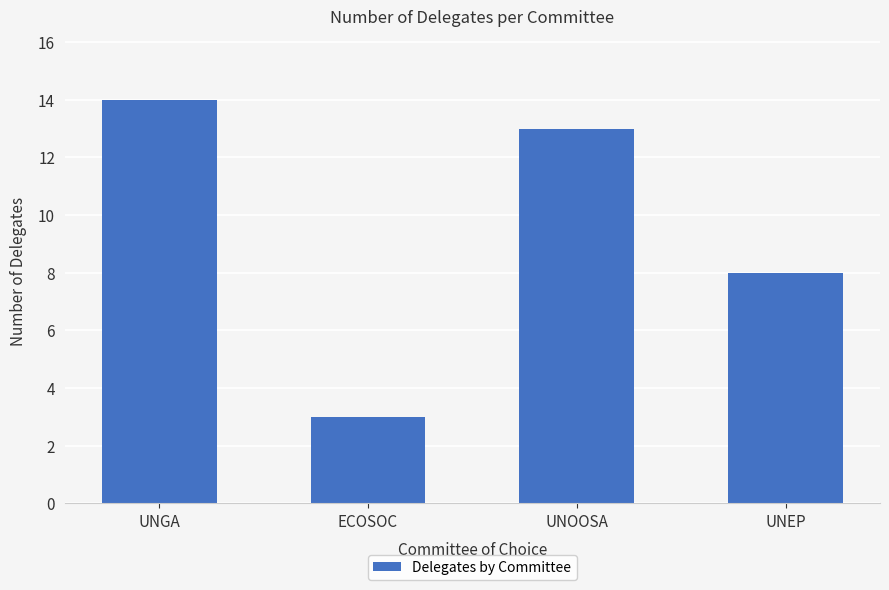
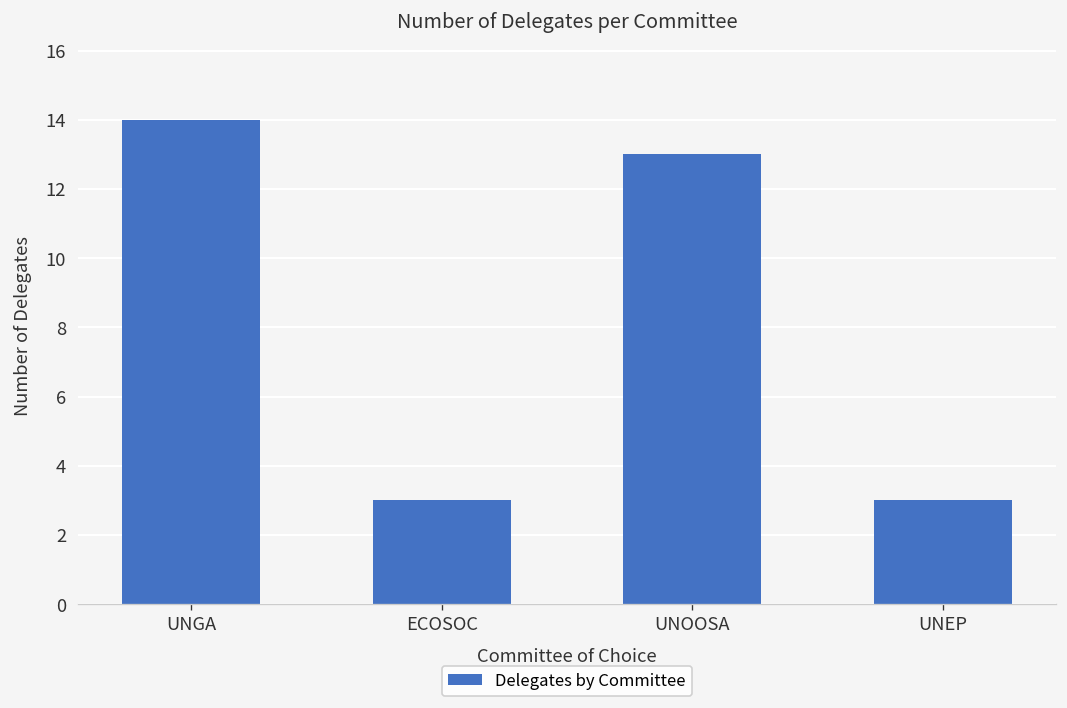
UNEP: 8 -> 3
